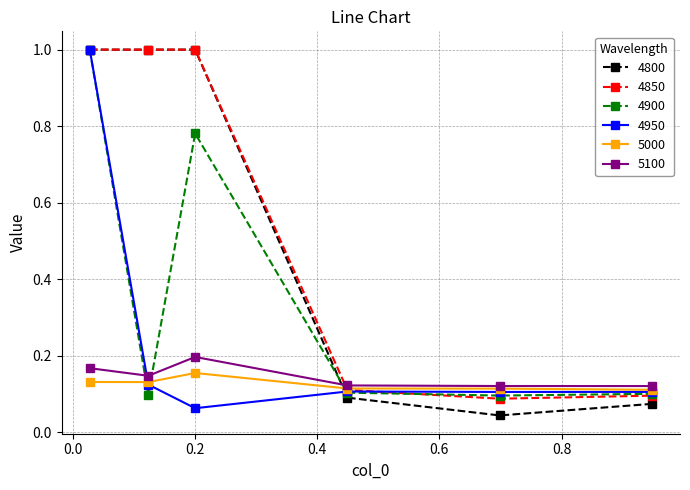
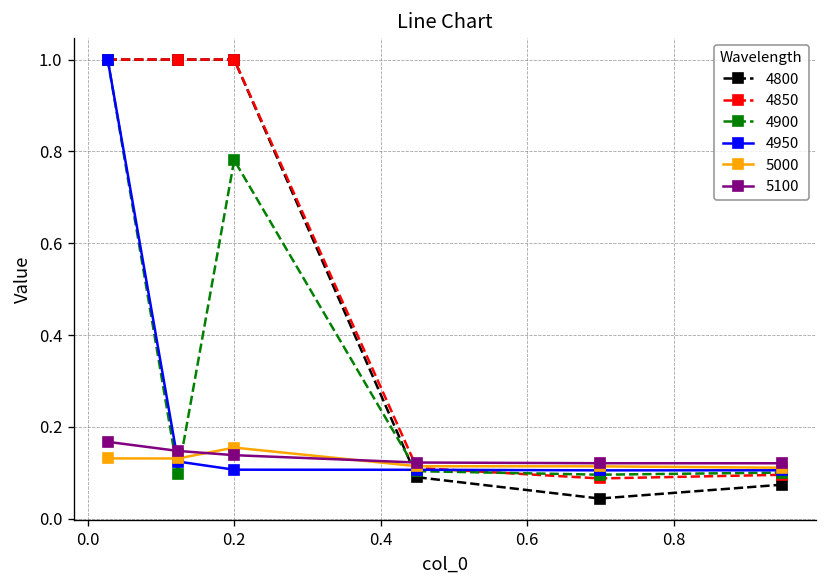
4950, 0.2: 0.06 -> 0.11
5100, 0.2: 0.20 -> 0.14
